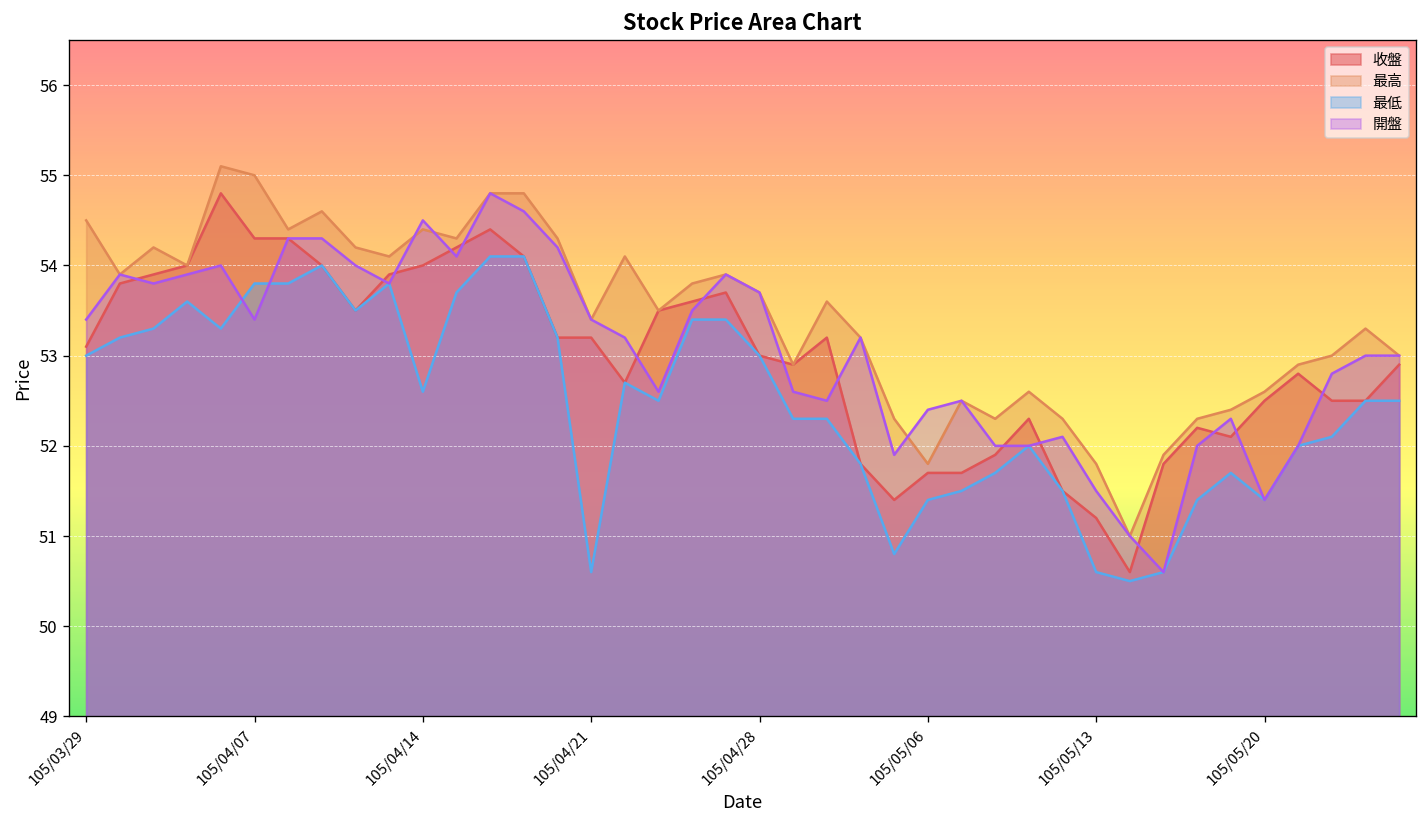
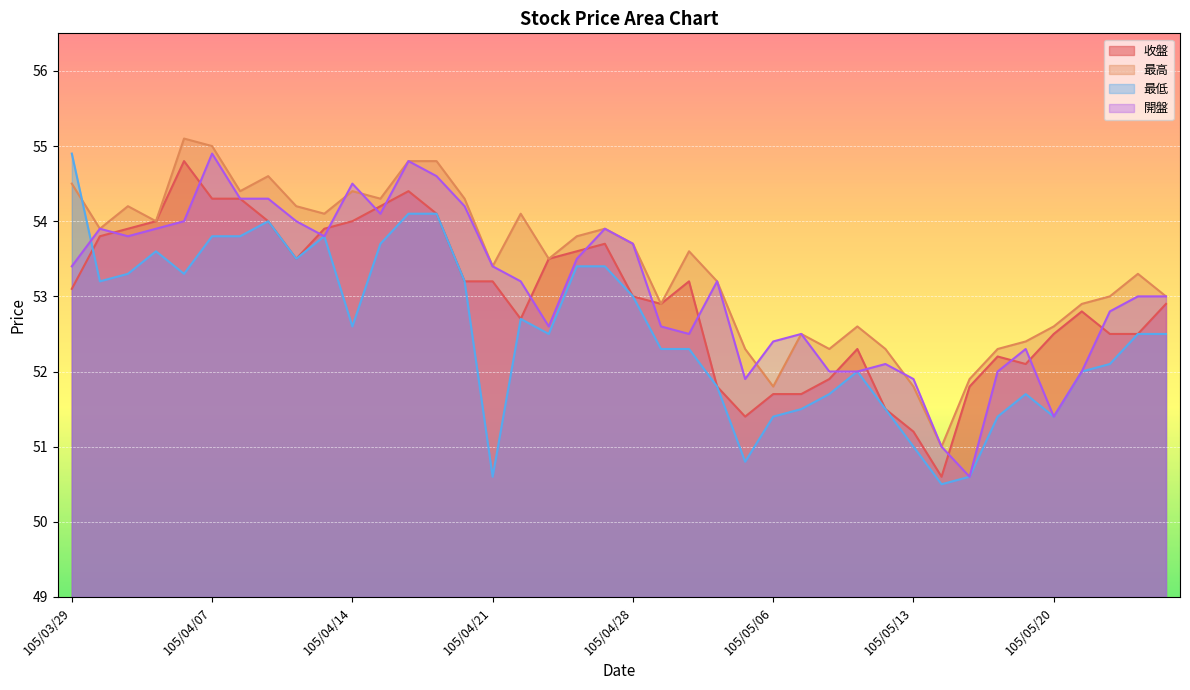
最低, 105/03/29: 53.0 -> 54.9
開盤, 105/04/07: 53.4 -> 54.9
最低, 105/05/13: 50.6 -> 51.0
開盤, 105/05/13: 51.5 -> 51.9
